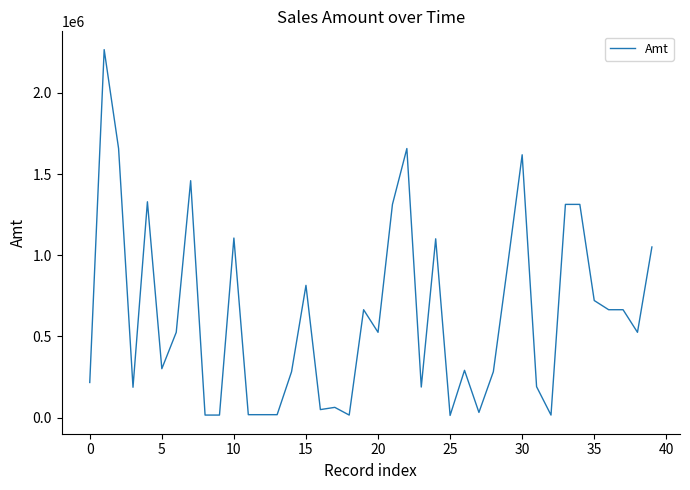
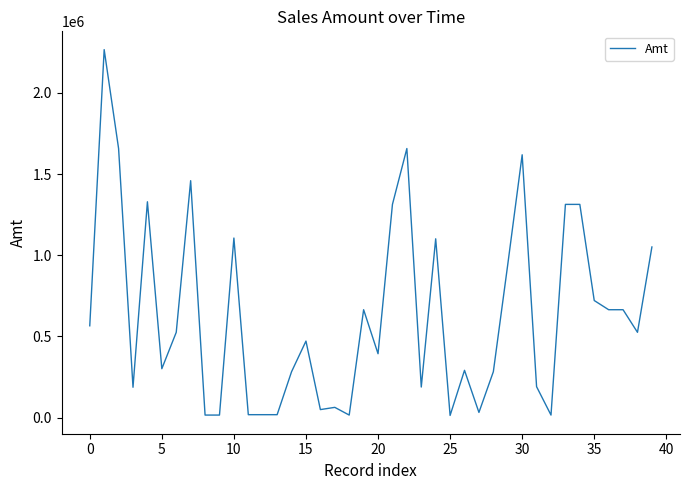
0: 220000 -> 570000
15: 810000 -> 470000
20: 530000 -> 390000
